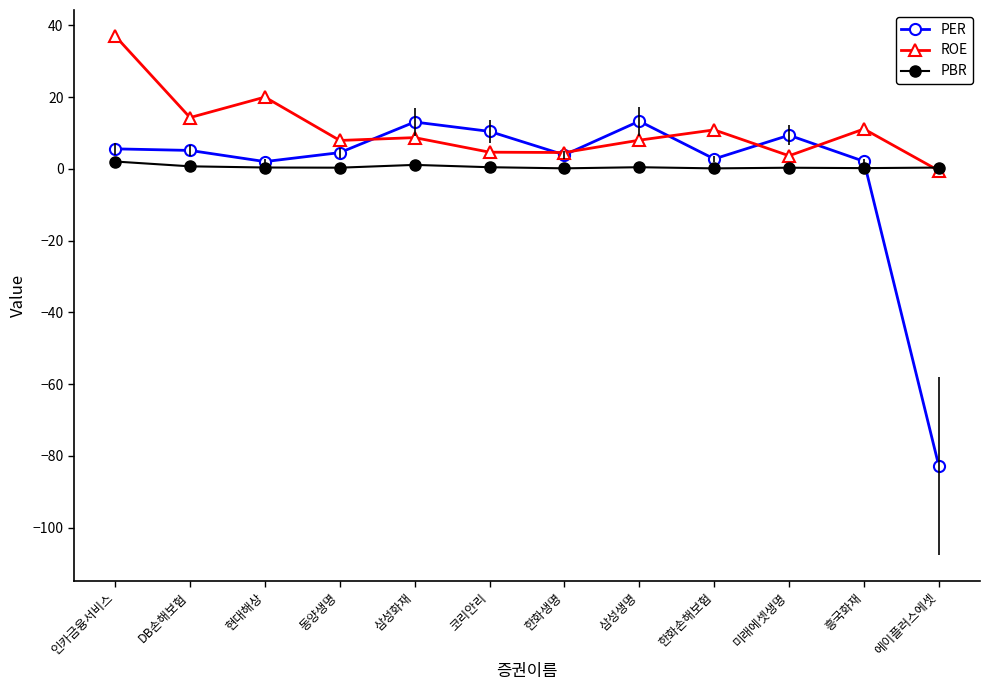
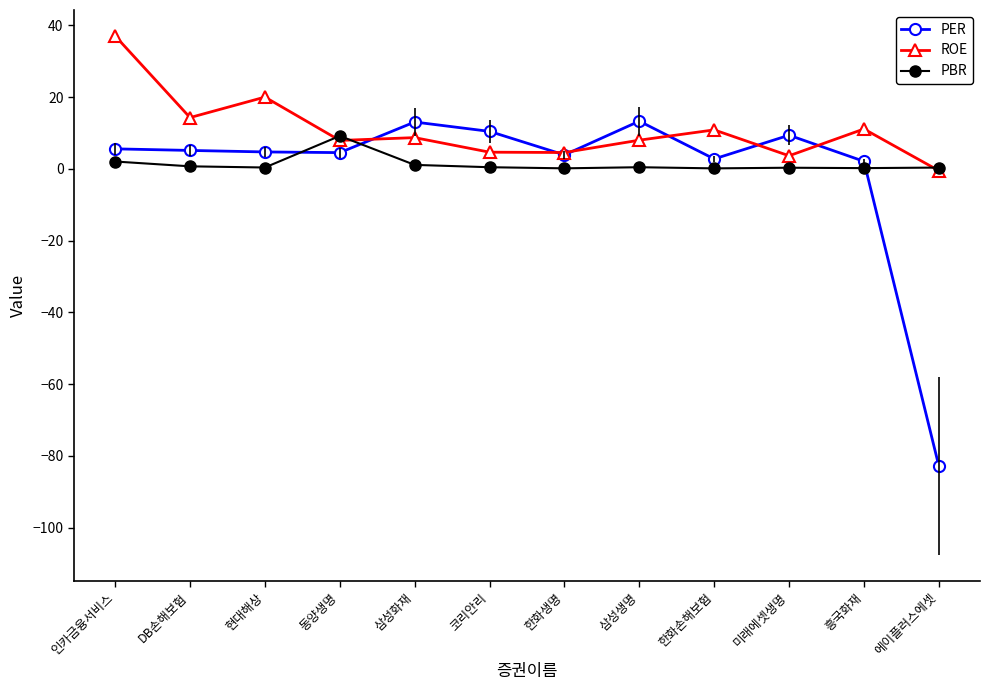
PER, 현대해상: 2 -> 5
PBR, 동양생명: 0 -> 9
